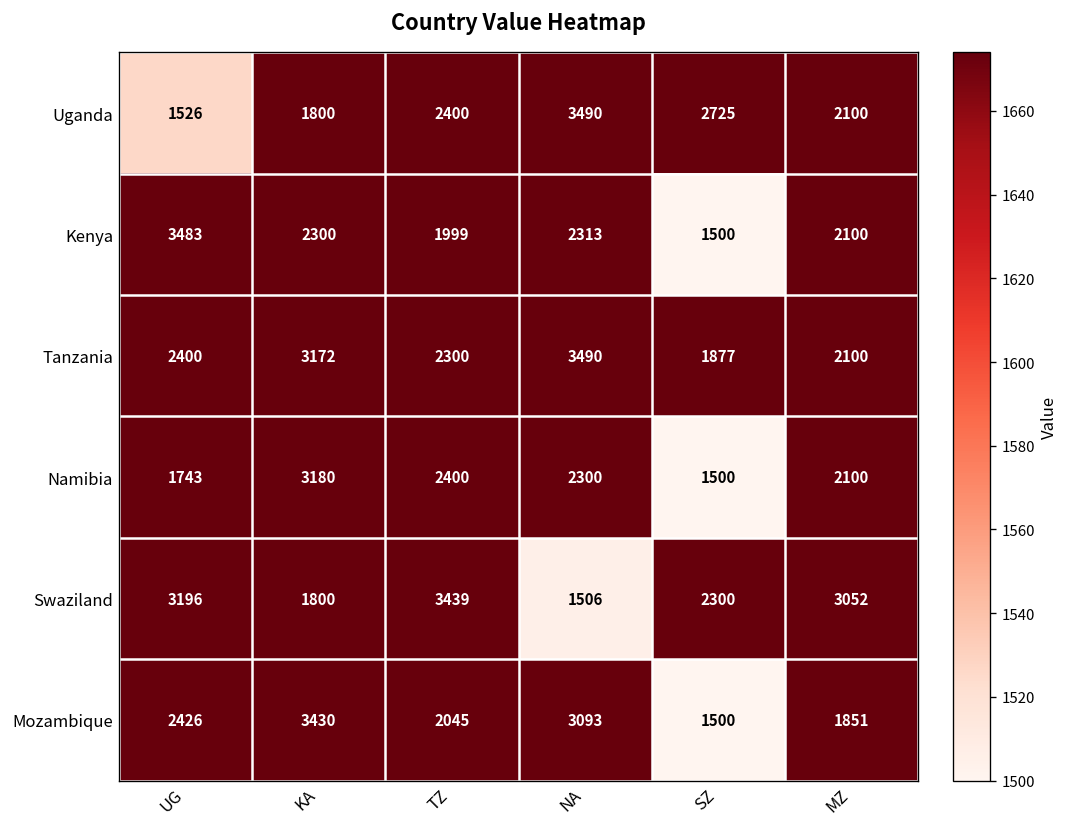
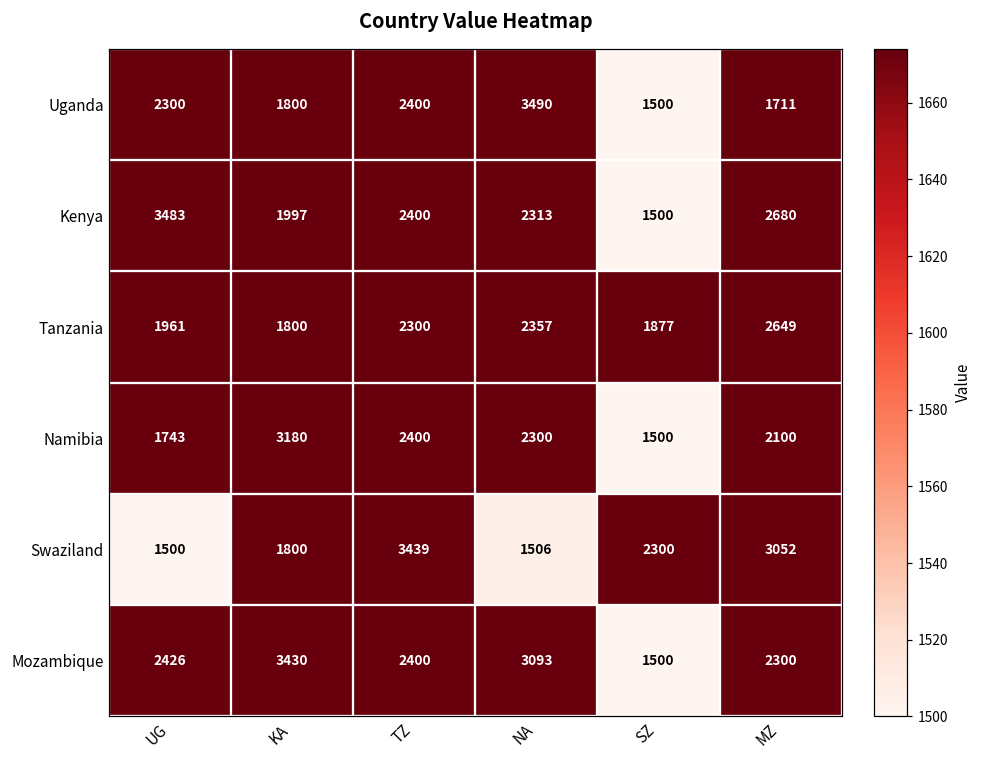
Uganda, UG: 1526 -> 2300
Uganda, SZ: 2725 -> 1500
Uganda, MZ: 2100 -> 1711
Kenya, KA: 2300 -> 1997
Kenya, TZ: 1999 -> 2400
Kenya, MZ: 2100 -> 2680
Tanzania, UG: 2400 -> 1961
Tanzania, KA: 3172 -> 1800
Tanzania, NA: 3490 -> 2357
Tanzania, MZ: 2100 -> 2649
Swaziland, UG: 3196 -> 1500
Mozambique, TZ: 2045 -> 2400
Mozambique, MZ: 1851 -> 2300
